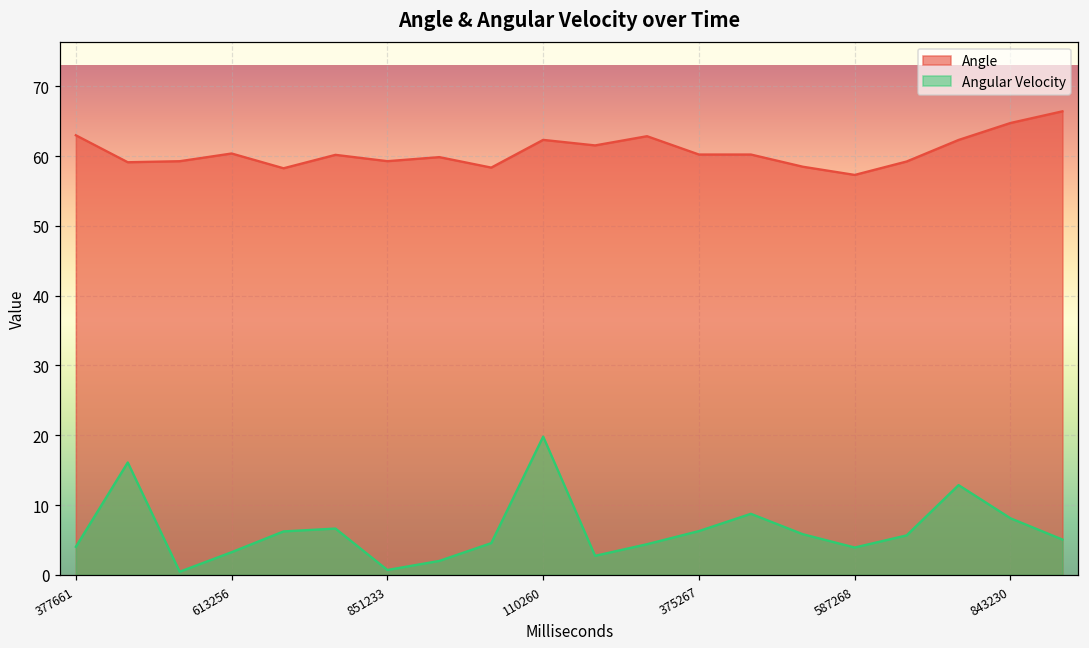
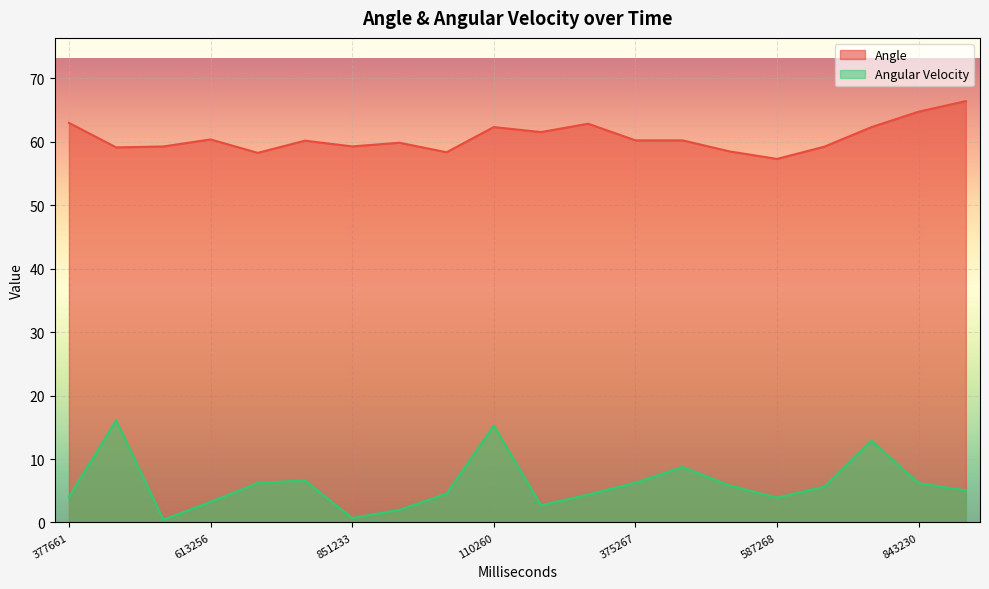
Angular Velocity, 110260: 20 -> 15
Angular Velocity, 843230: 8 -> 6
